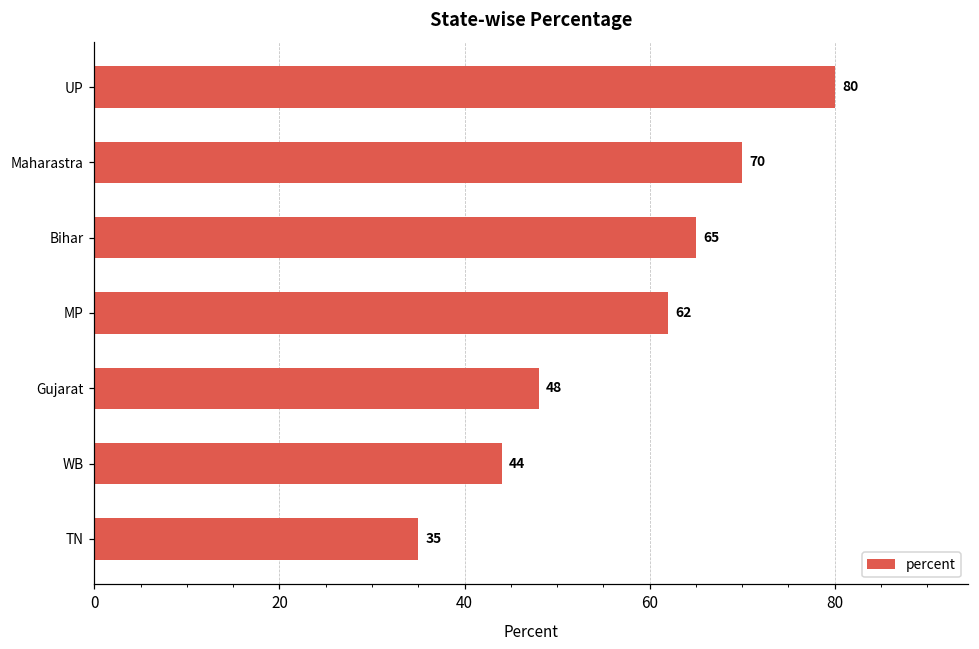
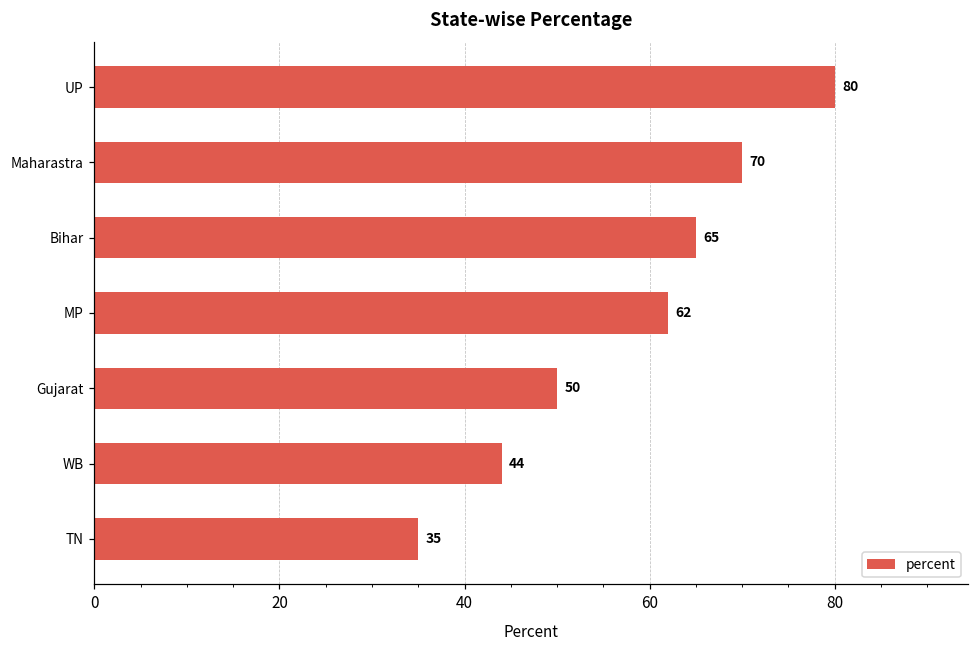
Gujarat: 48 -> 50
